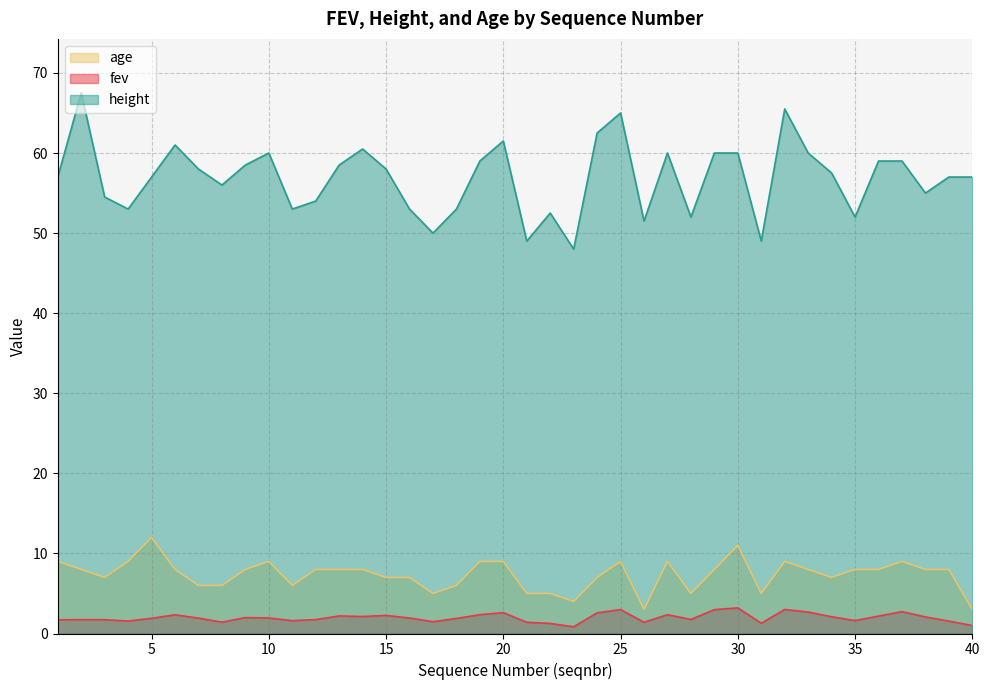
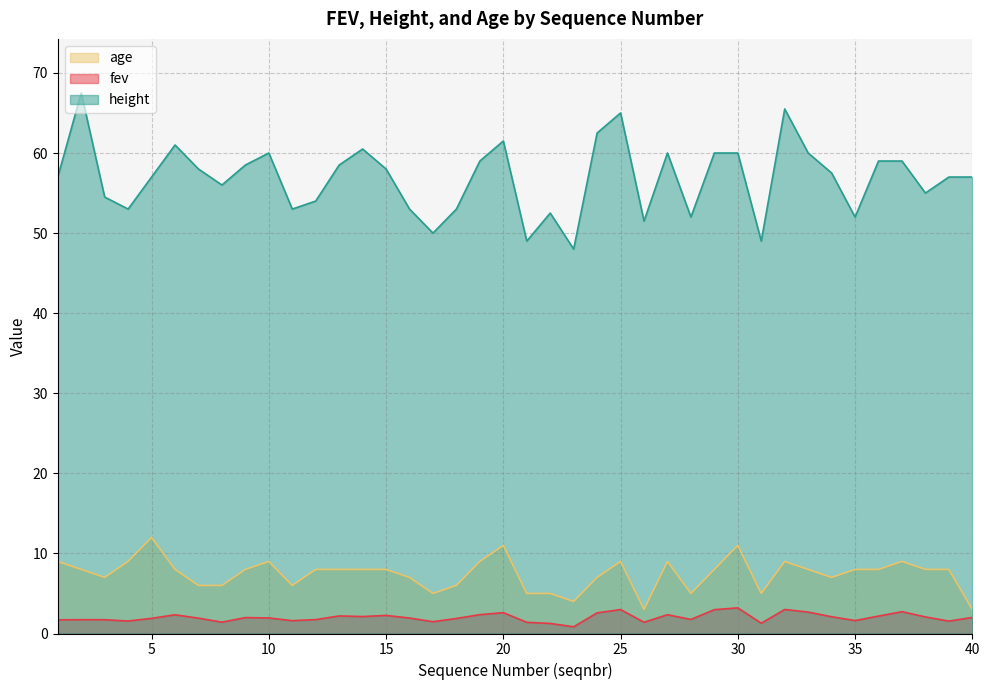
age, 15: 7 -> 8
age, 20: 9 -> 11
fev, 40: 1 -> 2
